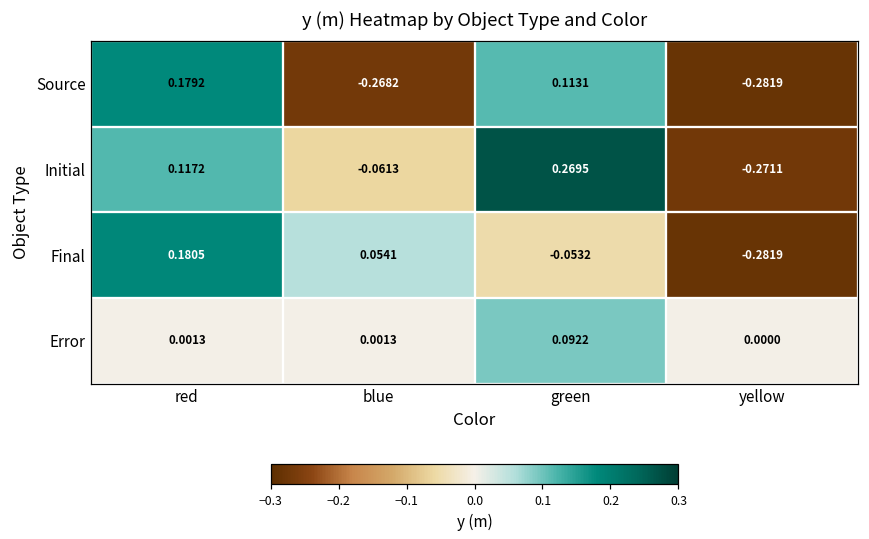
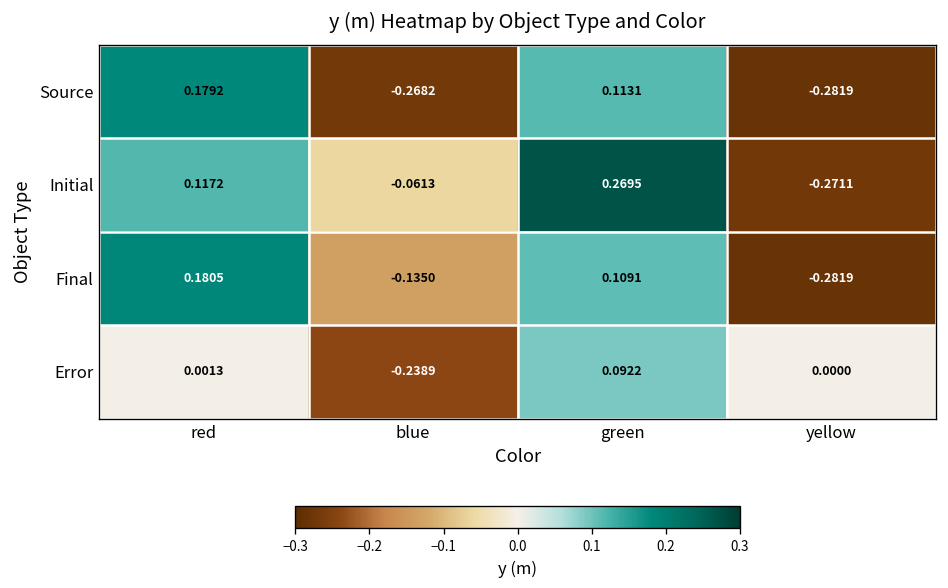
Final, blue: 0.0541 -> -0.1350
Final, green: -0.0532 -> 0.1091
Error, blue: 0.0013 -> -0.2389
